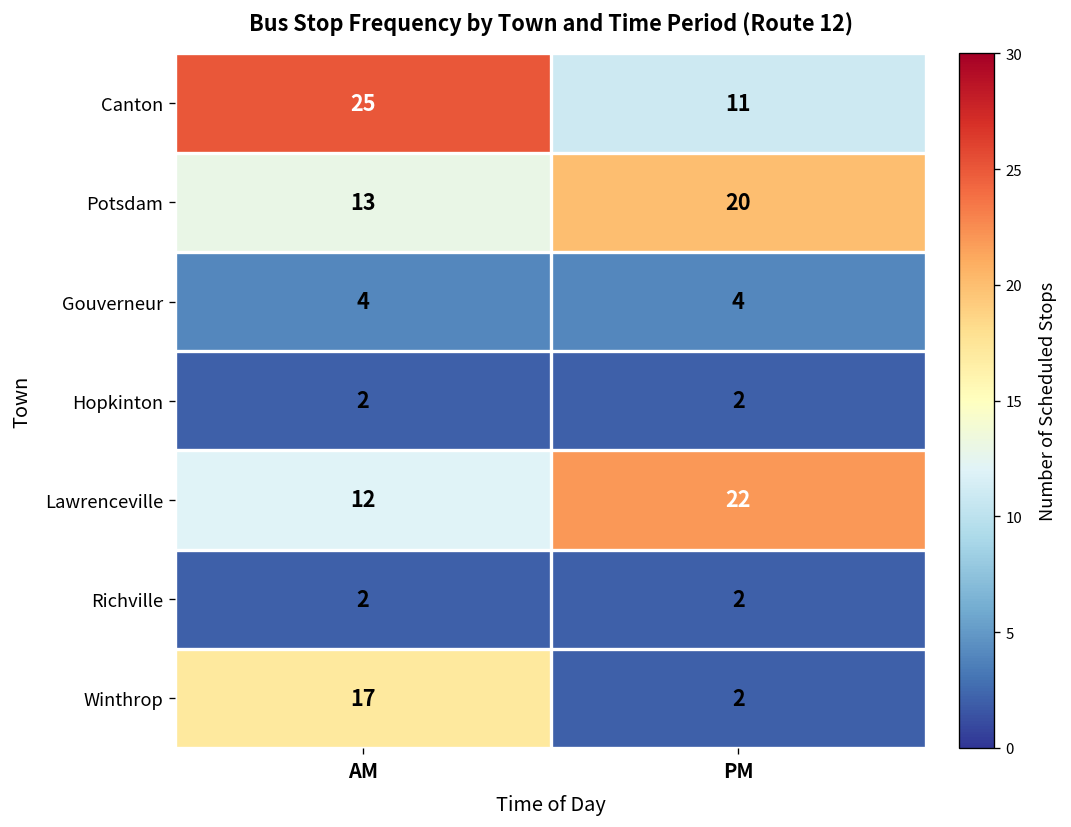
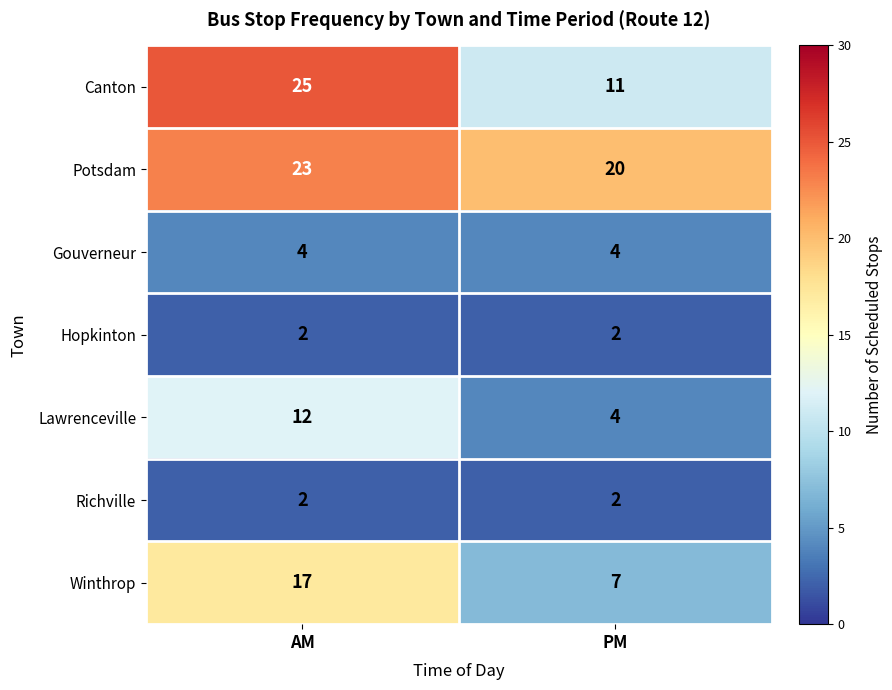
Potsdam, AM: 13 -> 23
Lawrenceville, PM: 22 -> 4
Winthrop, PM: 2 -> 7
